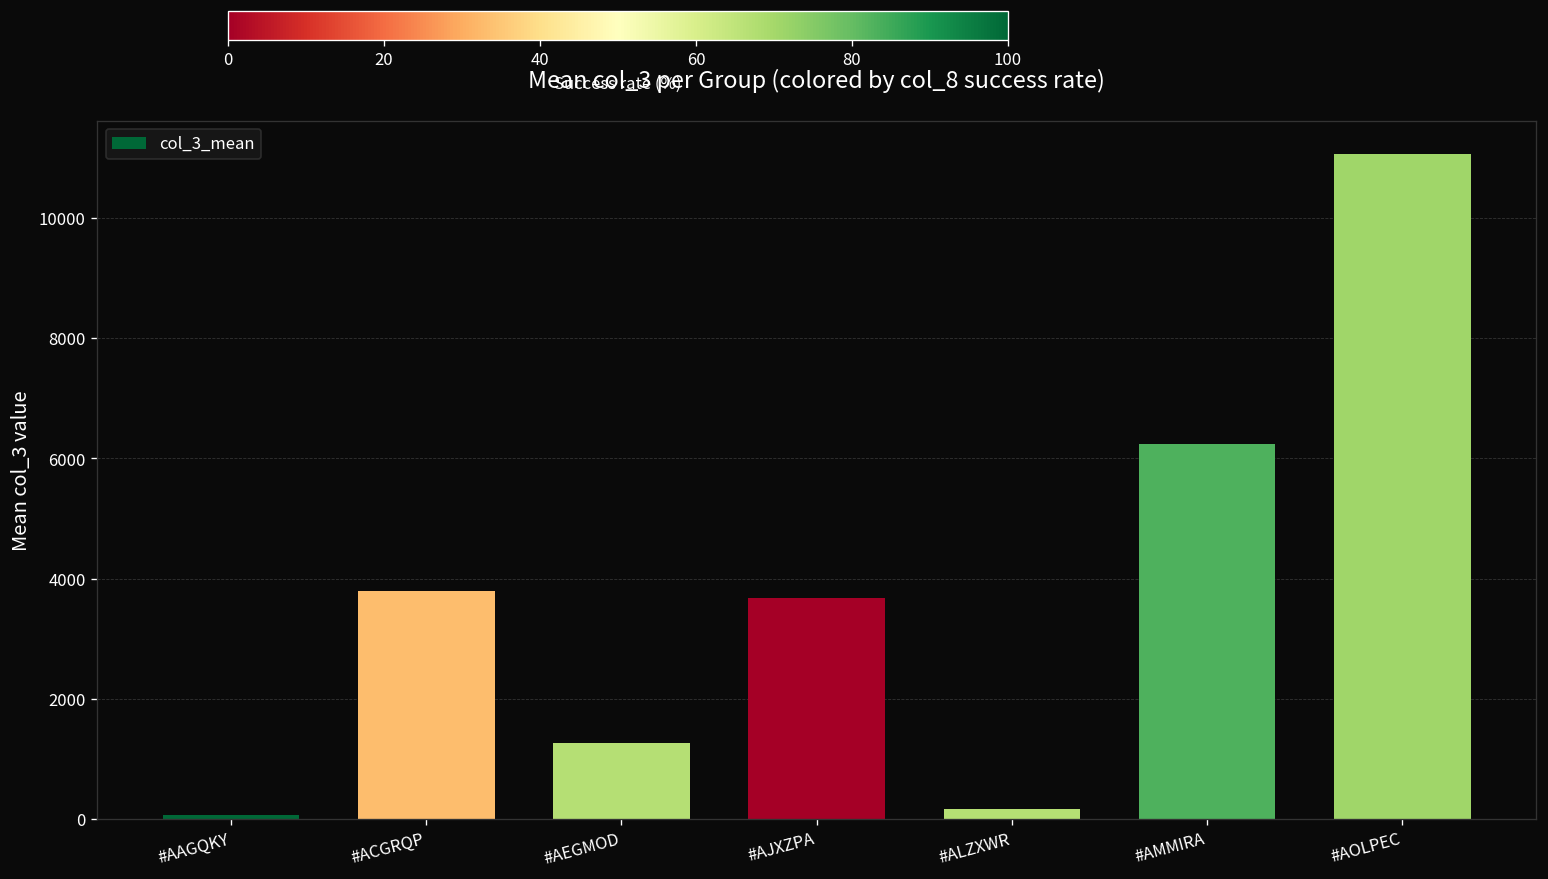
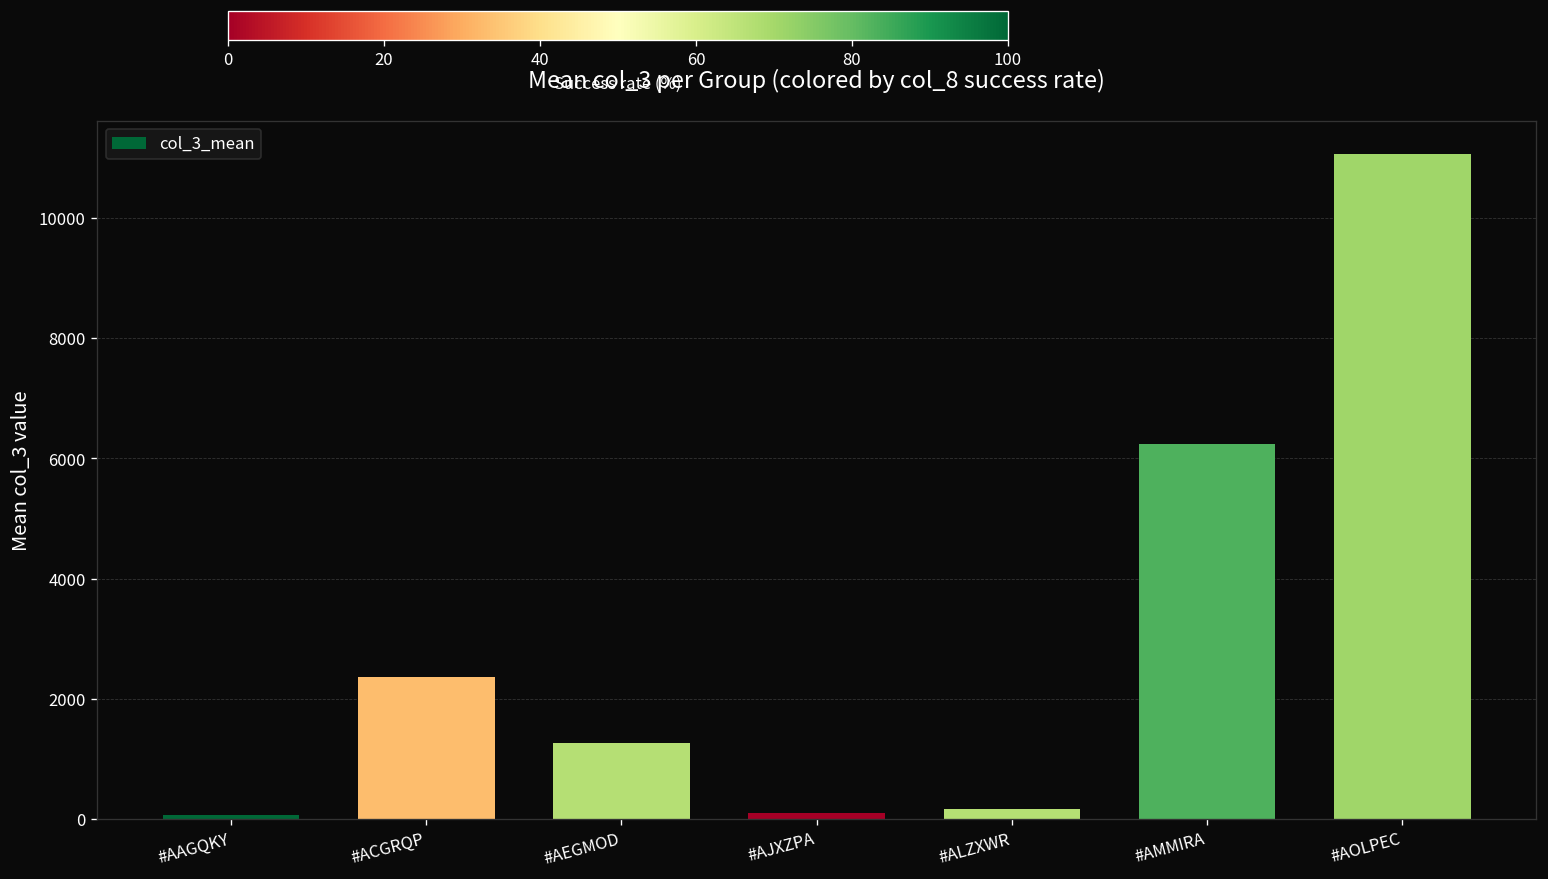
#ACGRQP: 3800 -> 2400
#AJXZPA: 3700 -> 100
